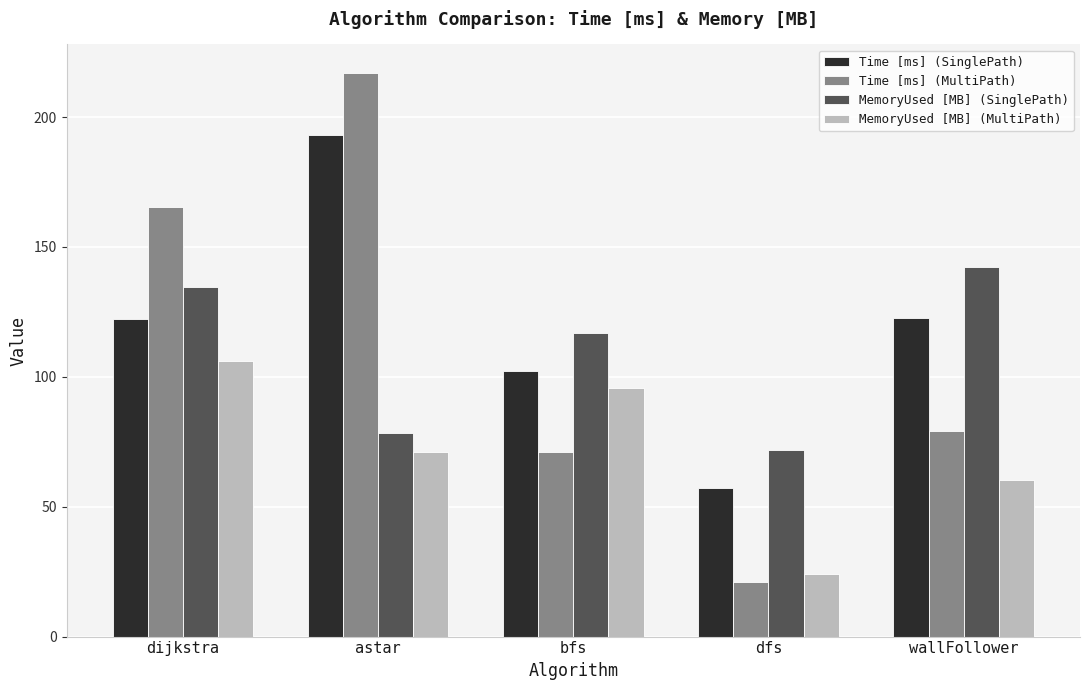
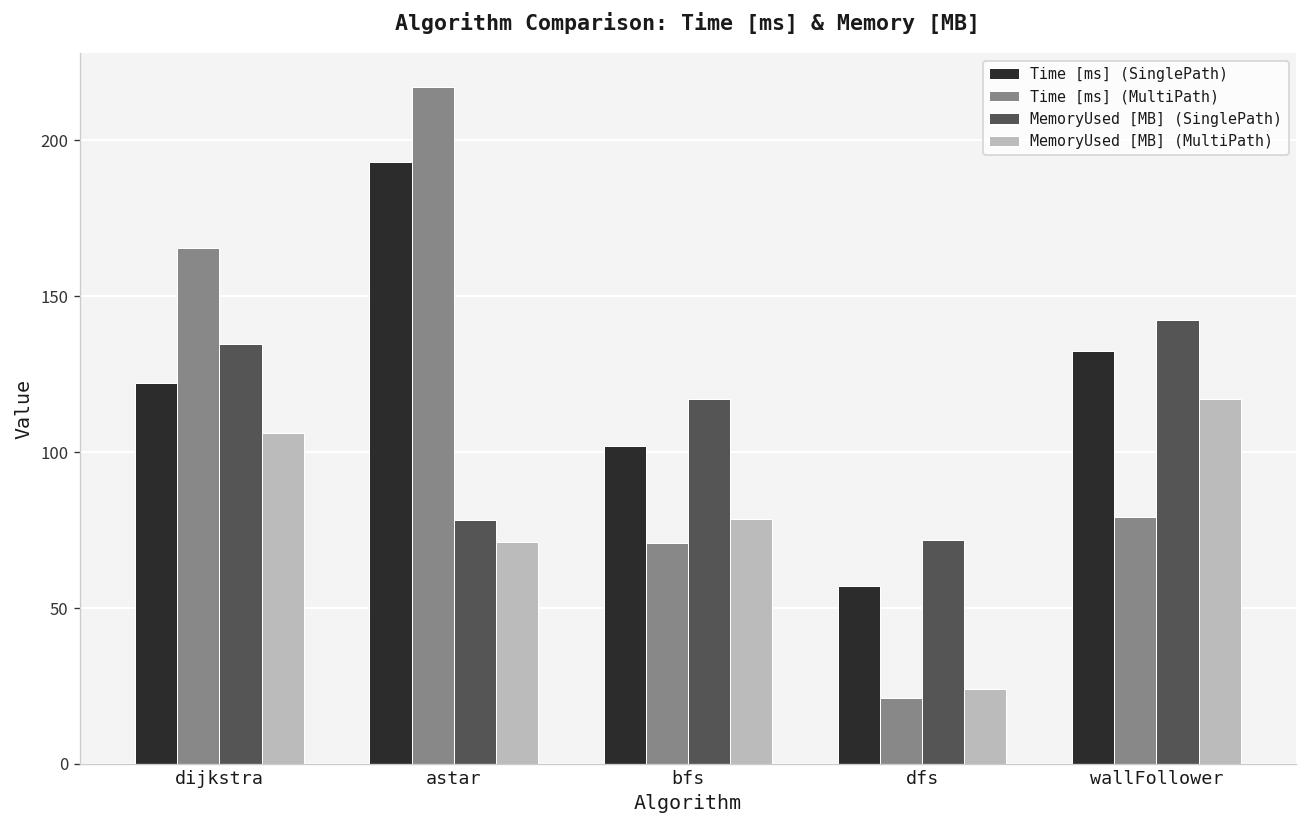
MemoryUsed [MB] (MultiPath), bfs: 96 -> 79
Time [ms] (SinglePath), wallFollower: 123 -> 132
MemoryUsed [MB] (MultiPath), wallFollower: 60 -> 117
